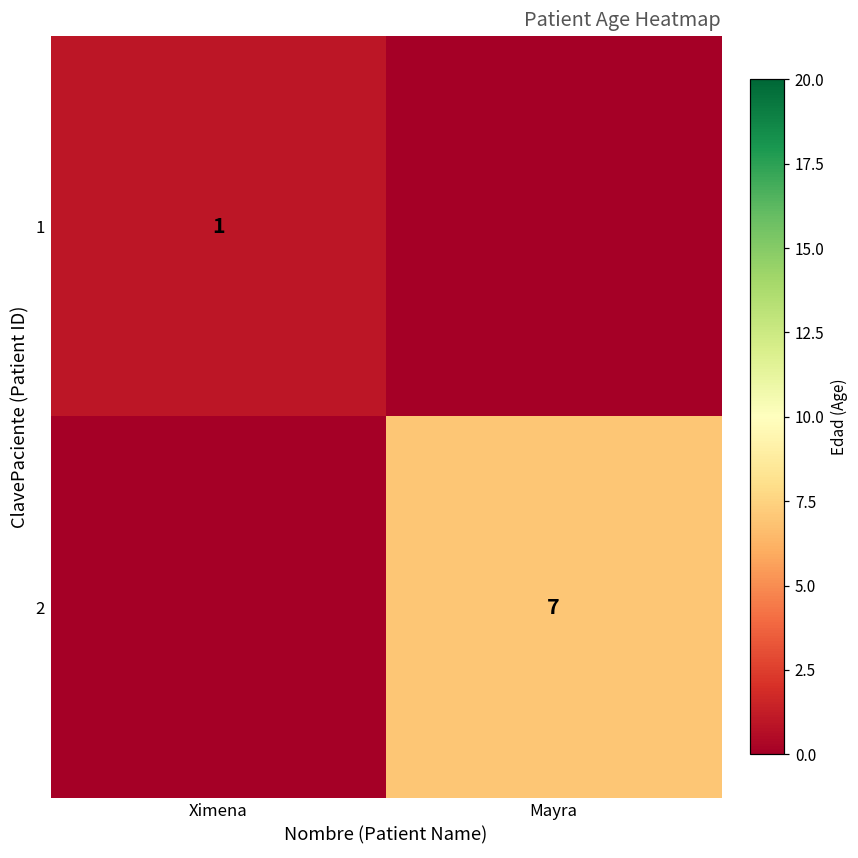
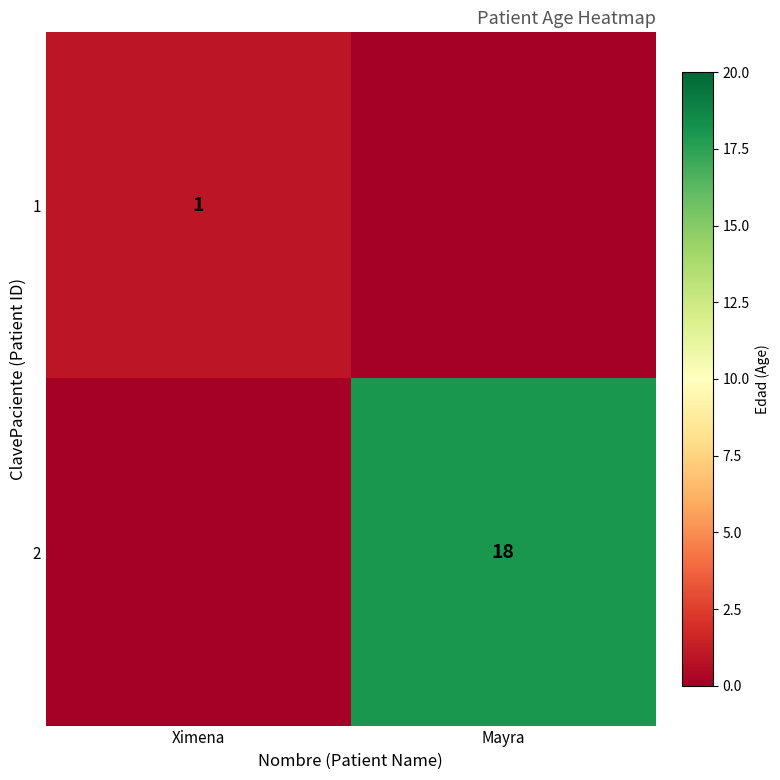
2, Mayra: 7 -> 18
